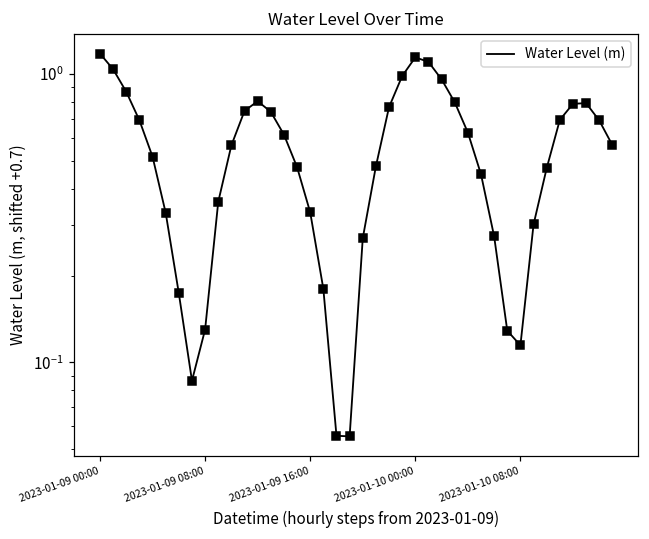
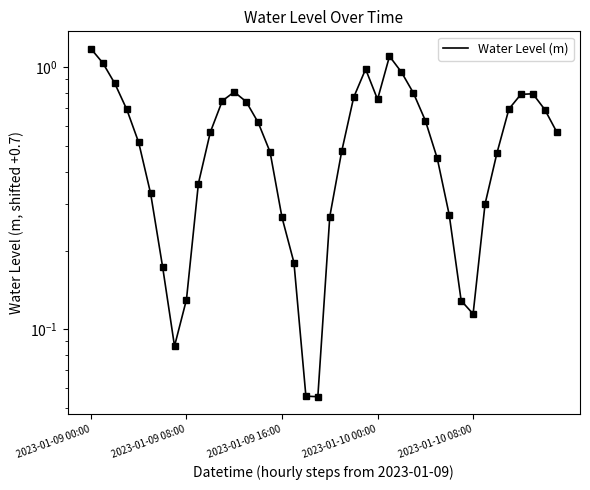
2023-01-09 16:00: 0.33 -> 0.27
2023-01-10 00:00: 1.1 -> 0.75
